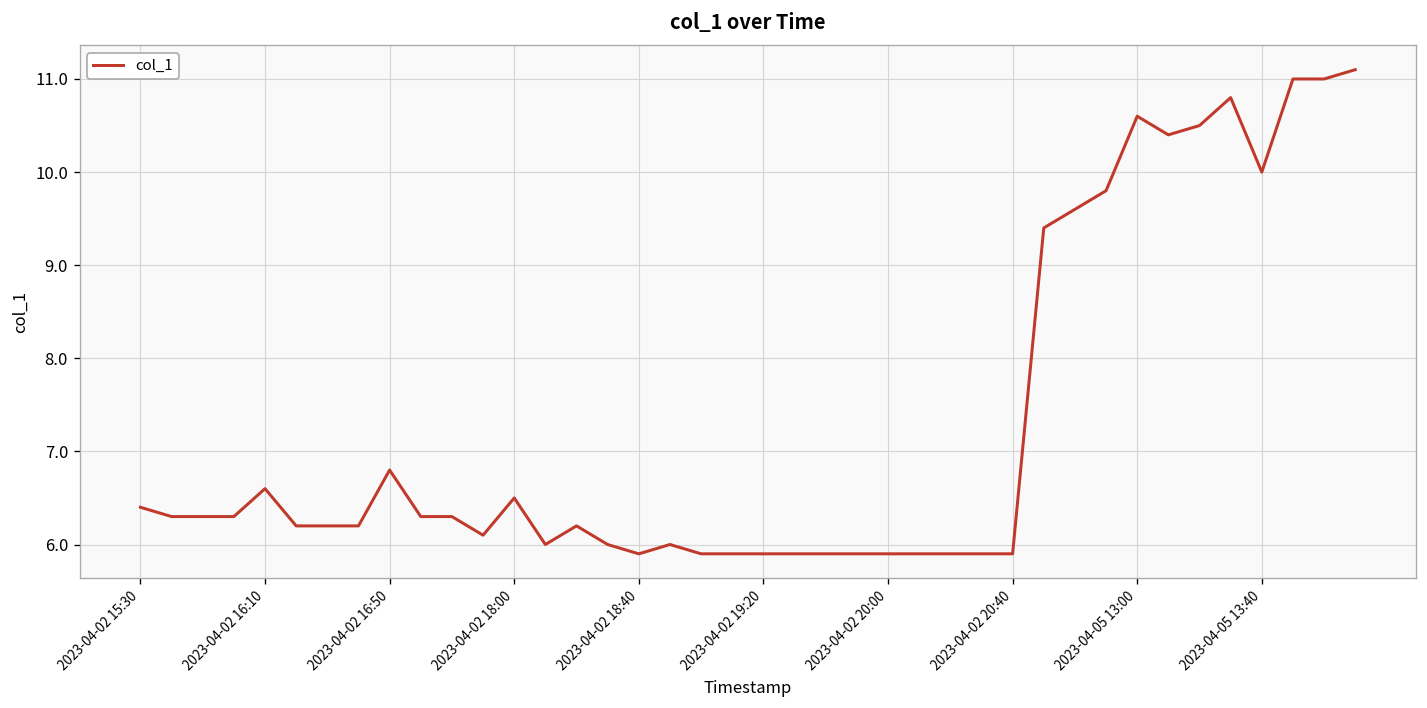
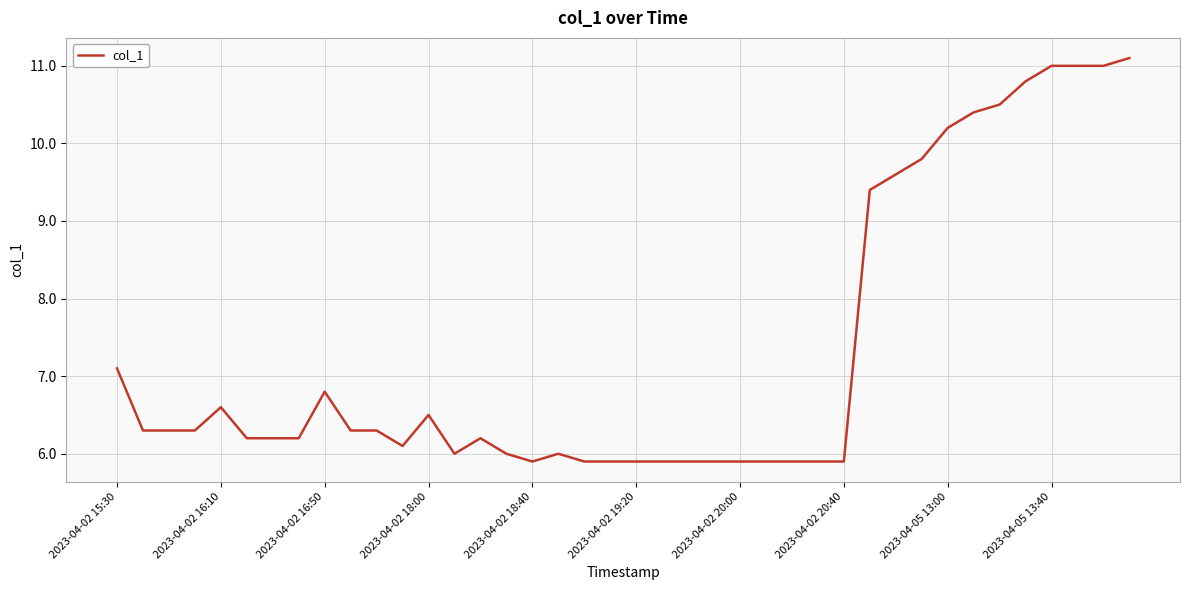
2023-04-02 15:30: 6.4 -> 7.1
2023-04-05 13:00: 10.6 -> 10.2
2023-04-05 13:40: 10 -> 11
